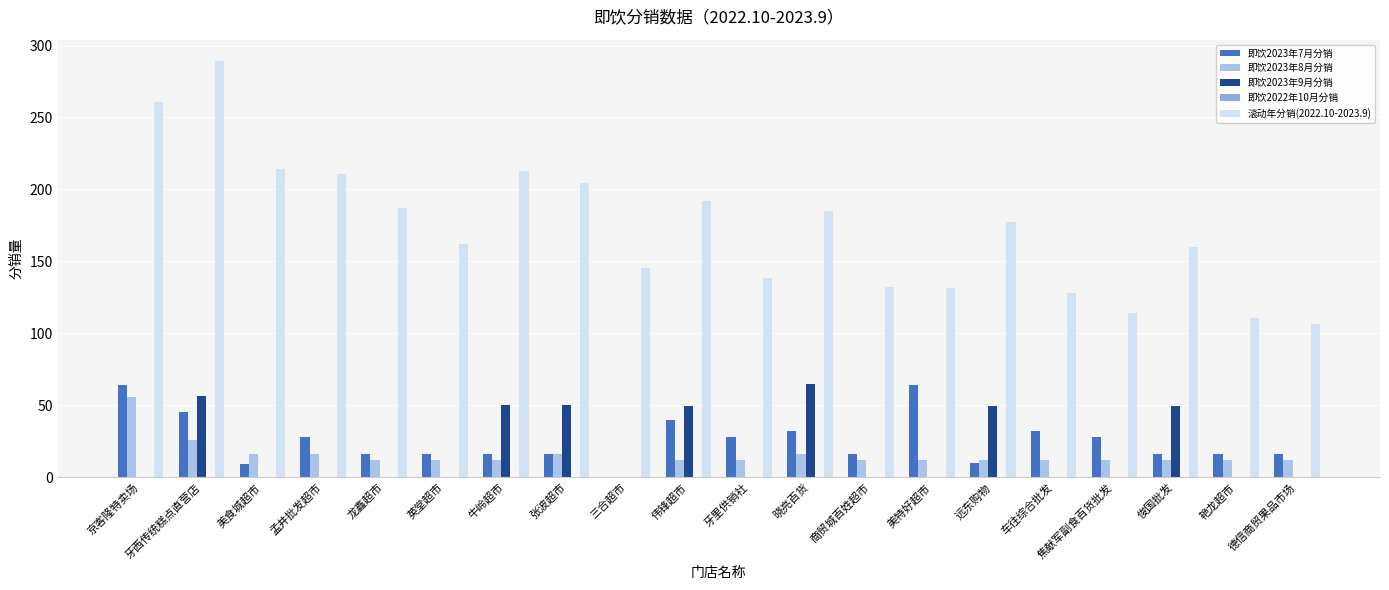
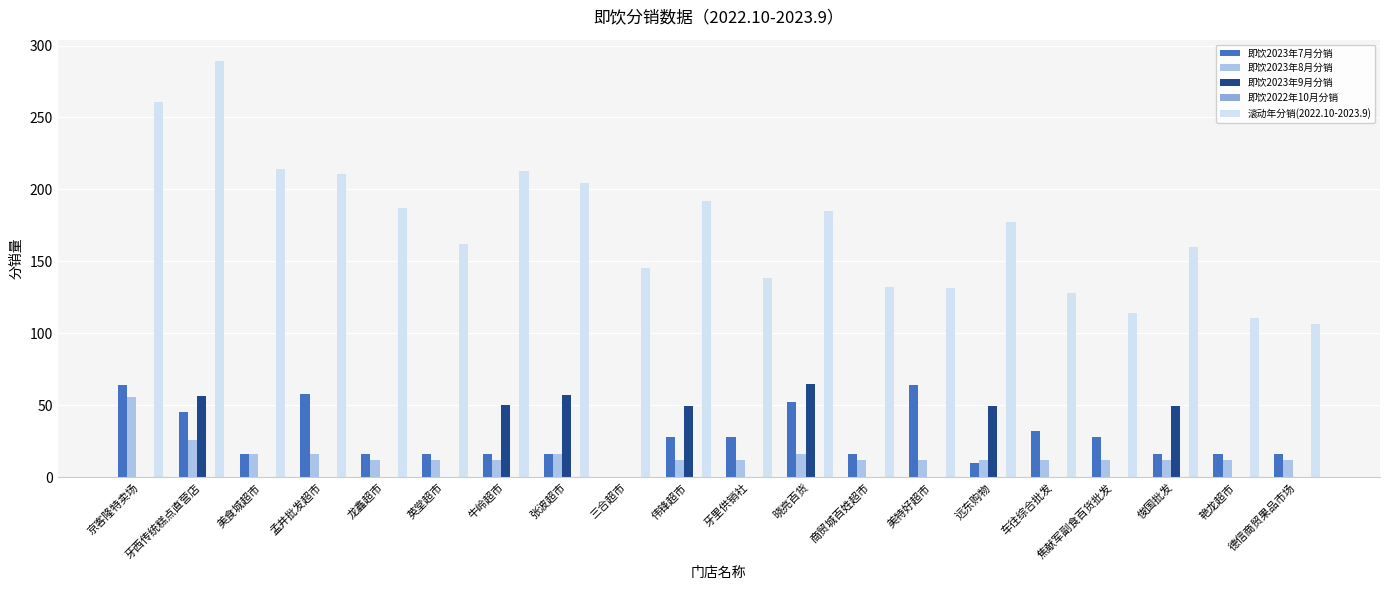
即饮2023年7月分销, 美食城超市: 9 -> 16
即饮2023年7月分销, 孟井批发超市: 28 -> 58
即饮2023年9月分销, 张波超市: 50 -> 58
即饮2023年7月分销, 伟锋超市: 40 -> 28
即饮2023年7月分销, 晓亮百货: 32 -> 52
